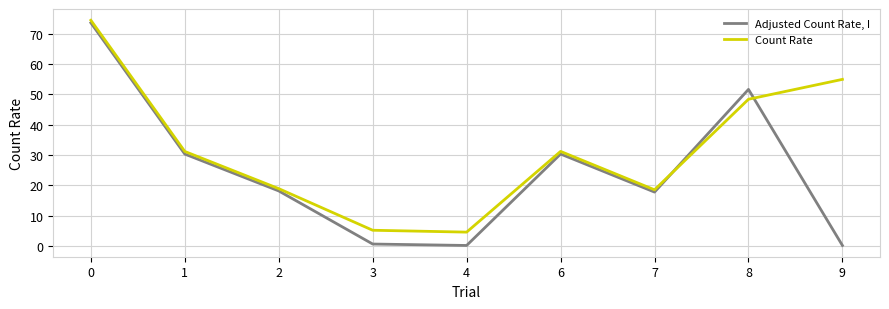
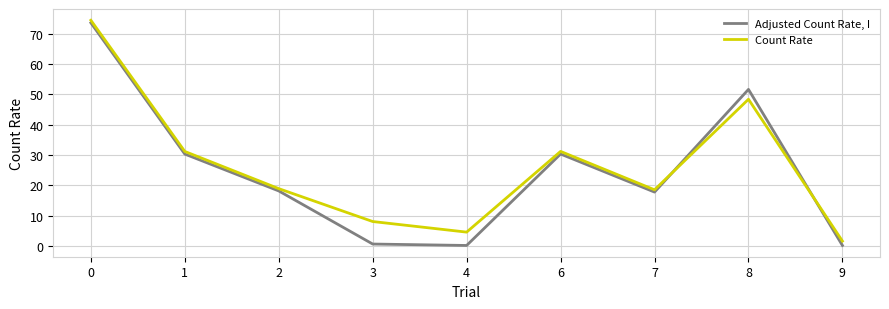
Count Rate, 3: 5 -> 8
Count Rate, 9: 55 -> 2
